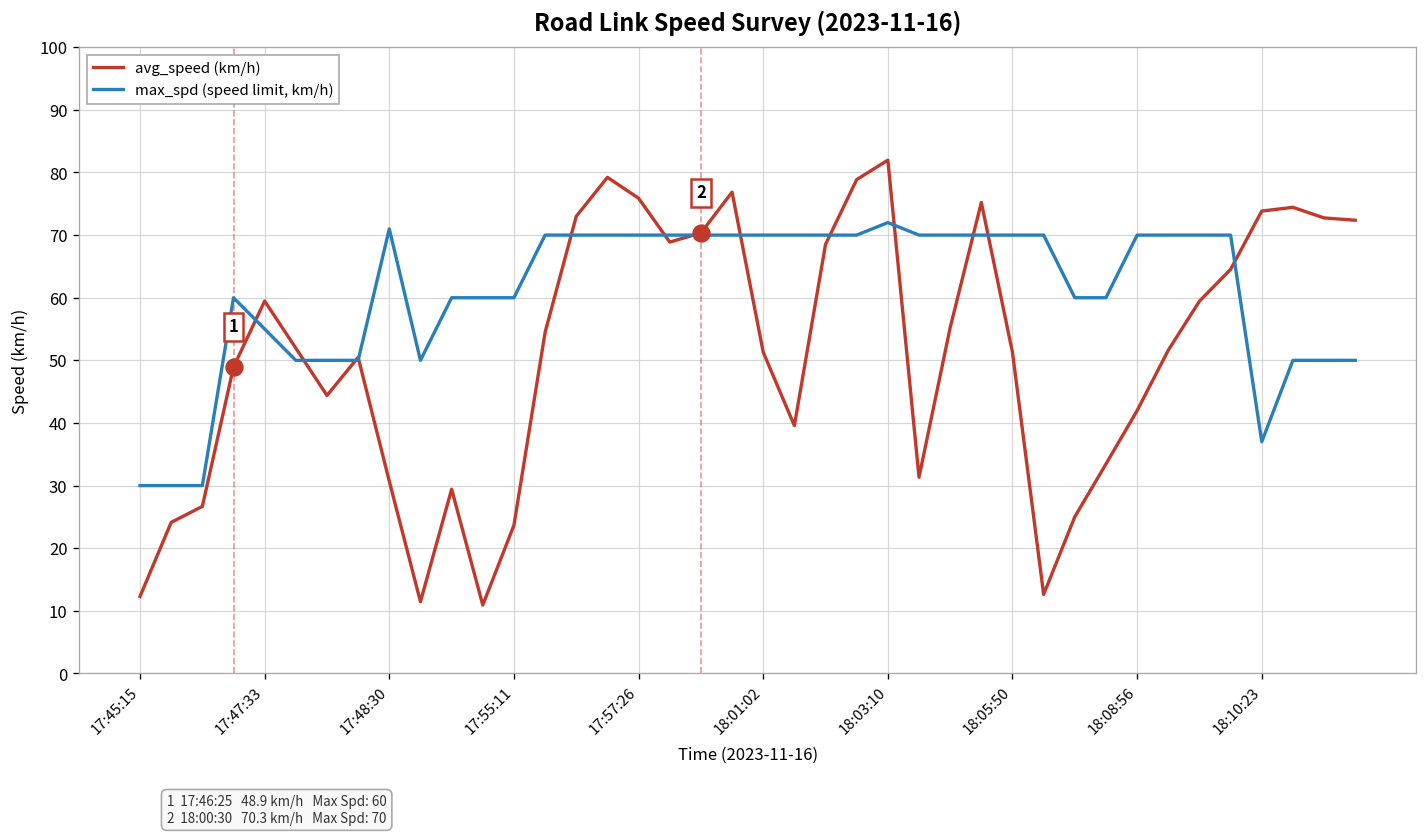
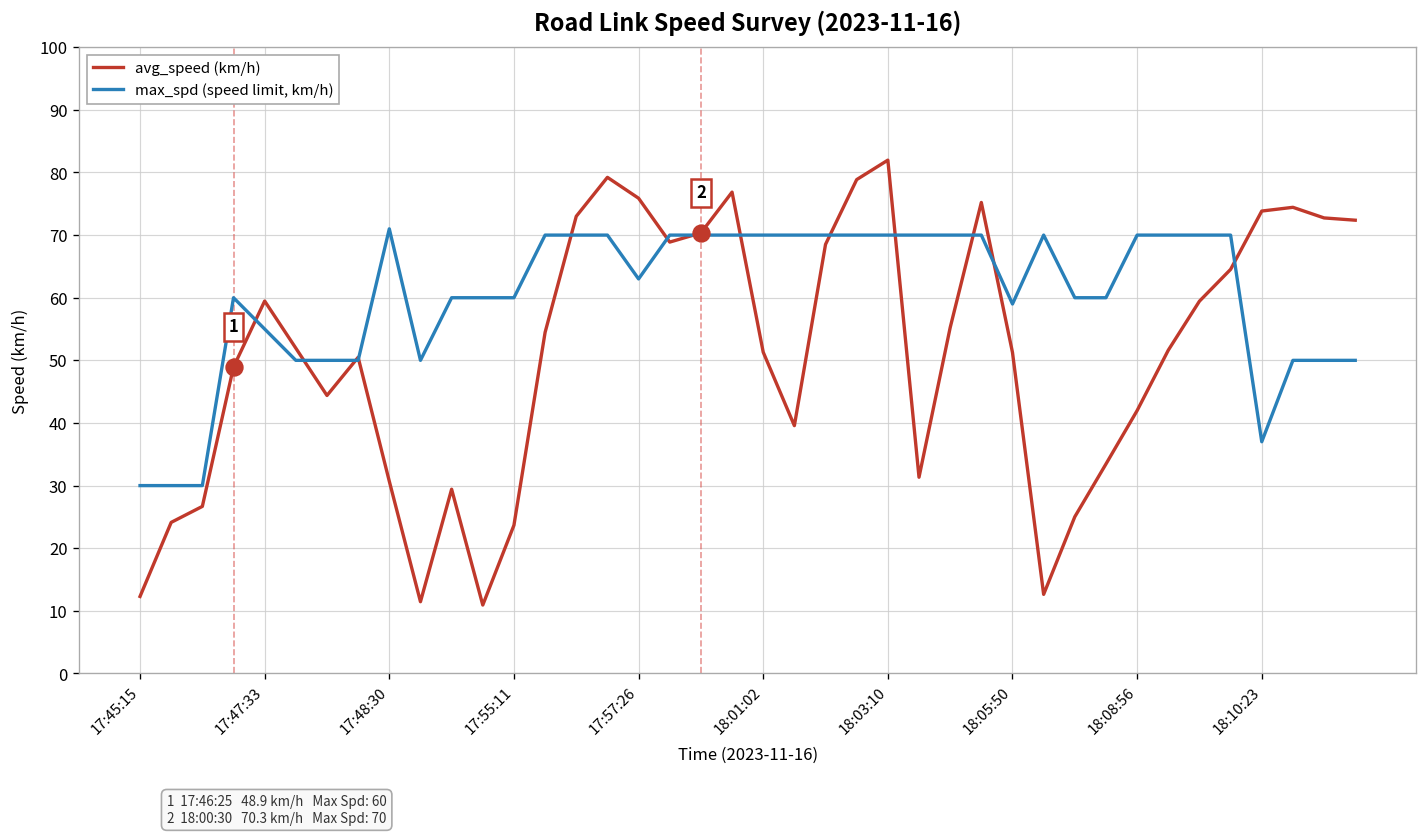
max_spd (speed limit, km/h), 17:57:26: 70 -> 63
max_spd (speed limit, km/h), 18:03:10: 72 -> 70
max_spd (speed limit, km/h), 18:05:50: 70 -> 59
